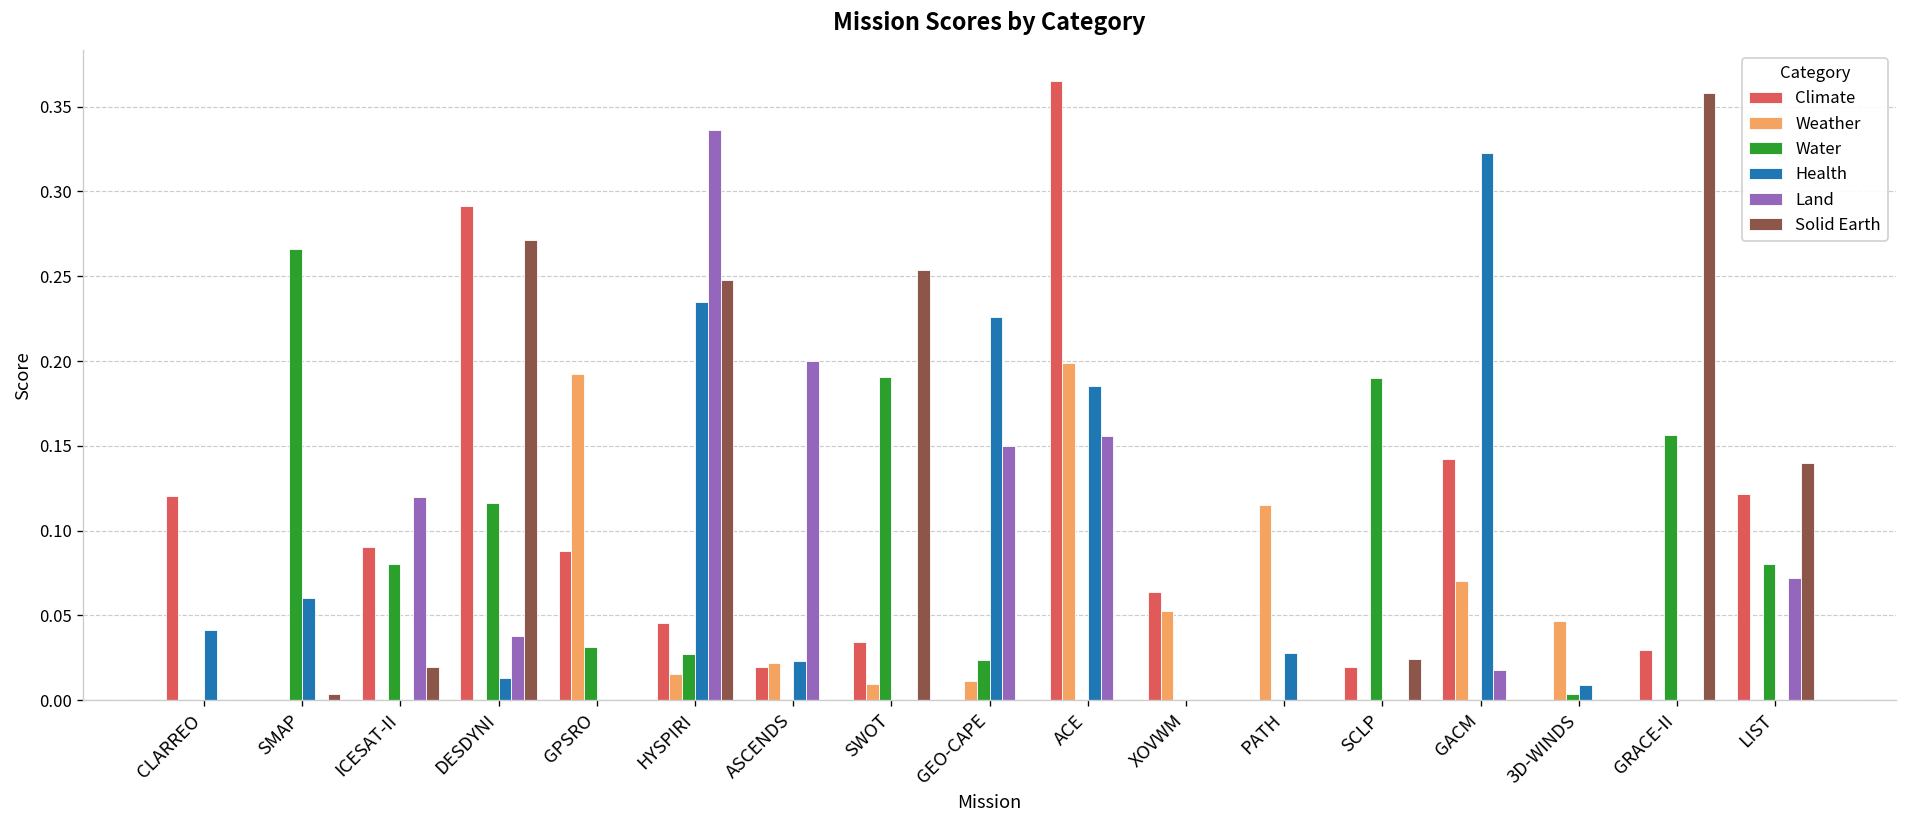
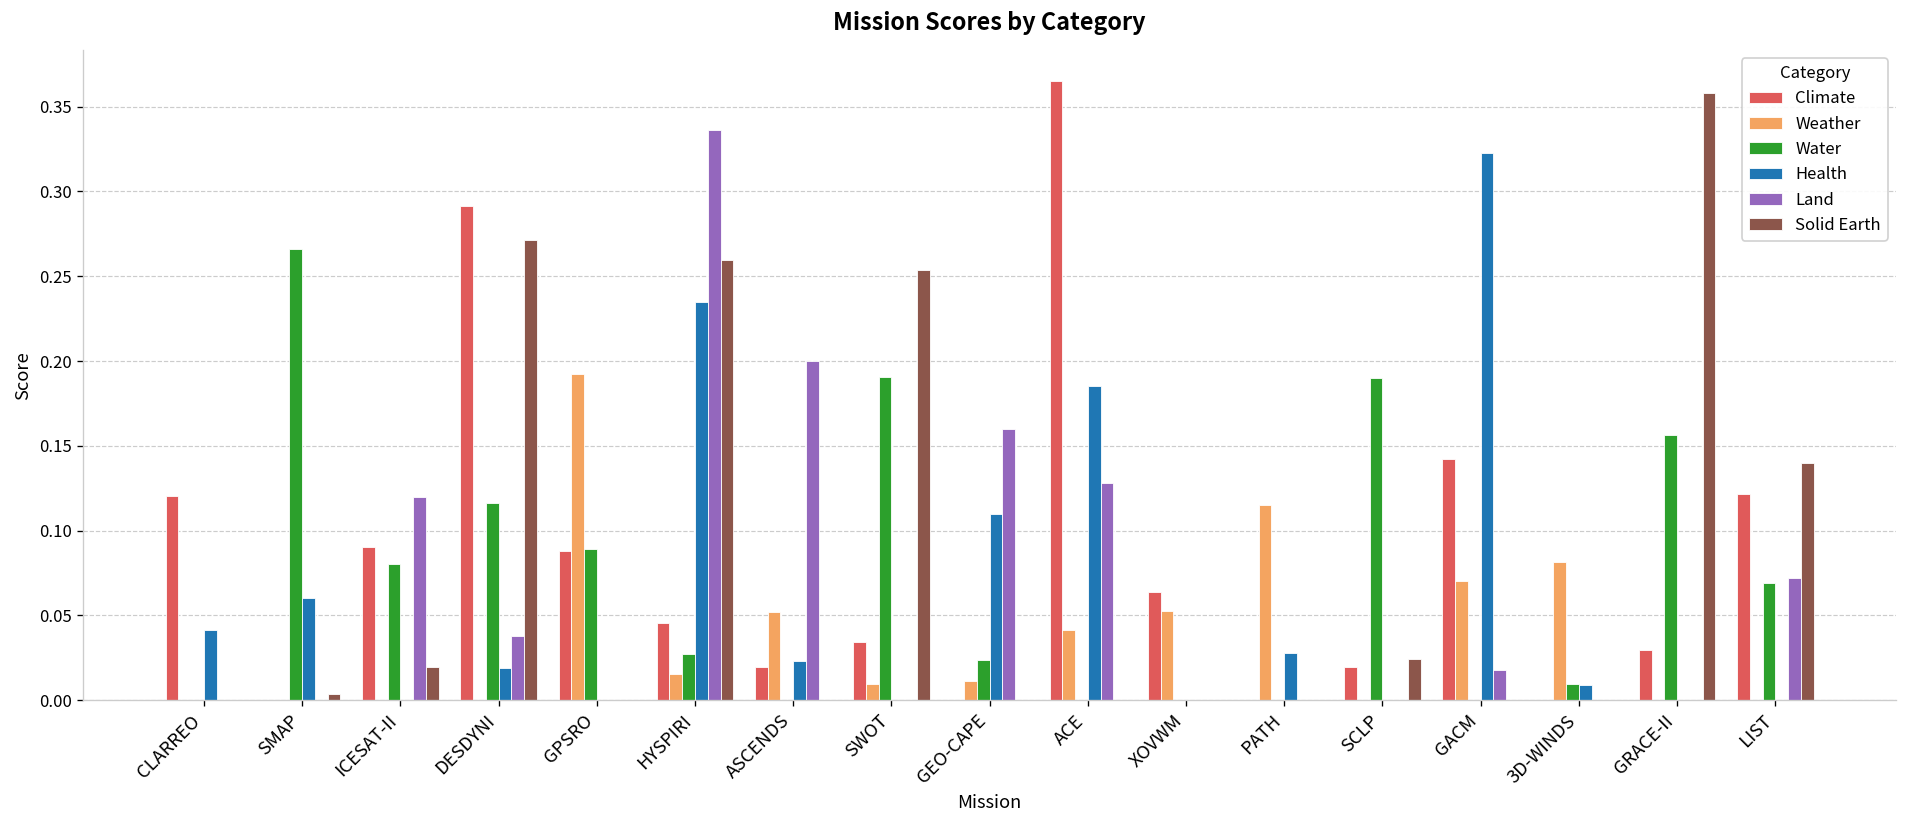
Health, DESDYNI: 0.013 -> 0.019
Water, GPSRO: 0.031 -> 0.089
Solid Earth, HYSPIRI: 0.248 -> 0.259
Weather, ASCENDS: 0.022 -> 0.052
Health, GEO-CAPE: 0.226 -> 0.110
Land, GEO-CAPE: 0.15 -> 0.16
Weather, ACE: 0.199 -> 0.041
Land, ACE: 0.156 -> 0.128
Weather, 3D-WINDS: 0.047 -> 0.082
Water, 3D-WINDS: 0.004 -> 0.010
Water, LIST: 0.080 -> 0.069
